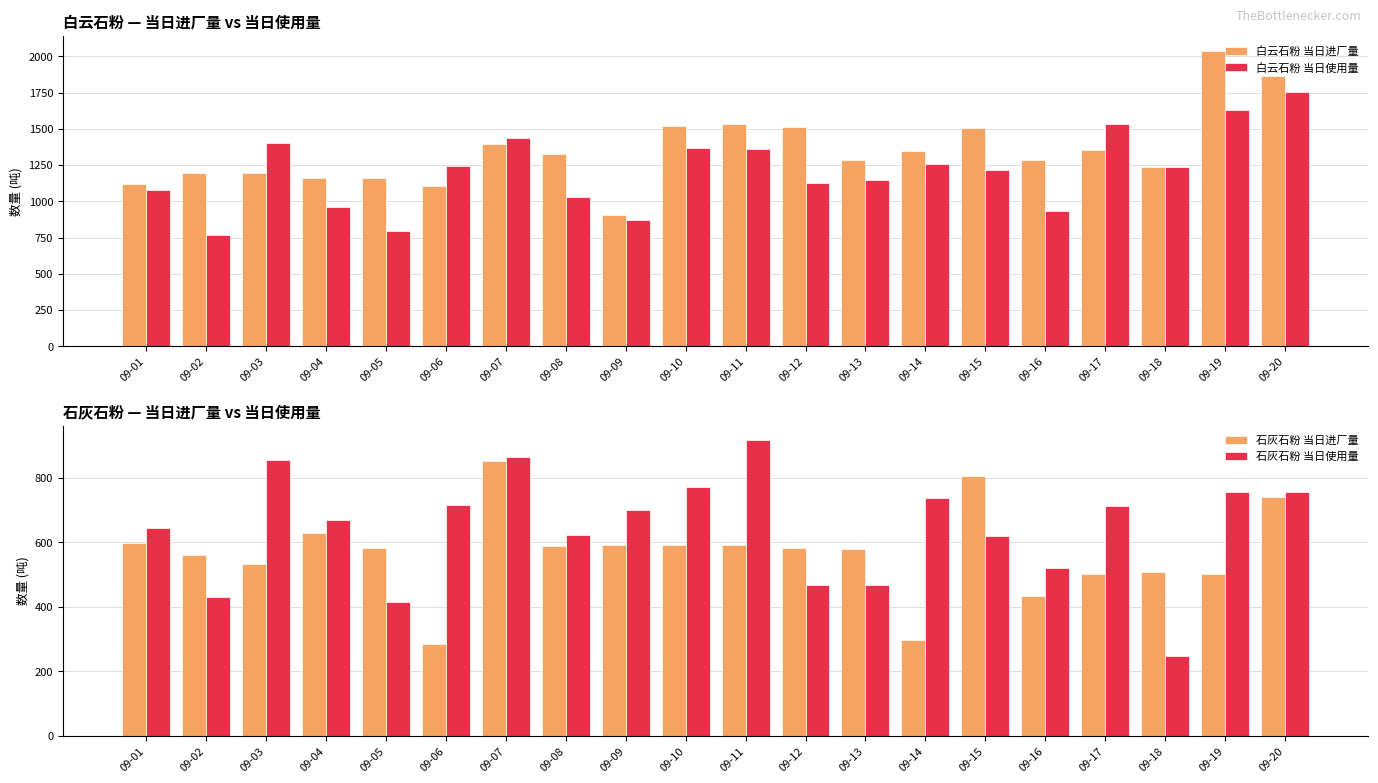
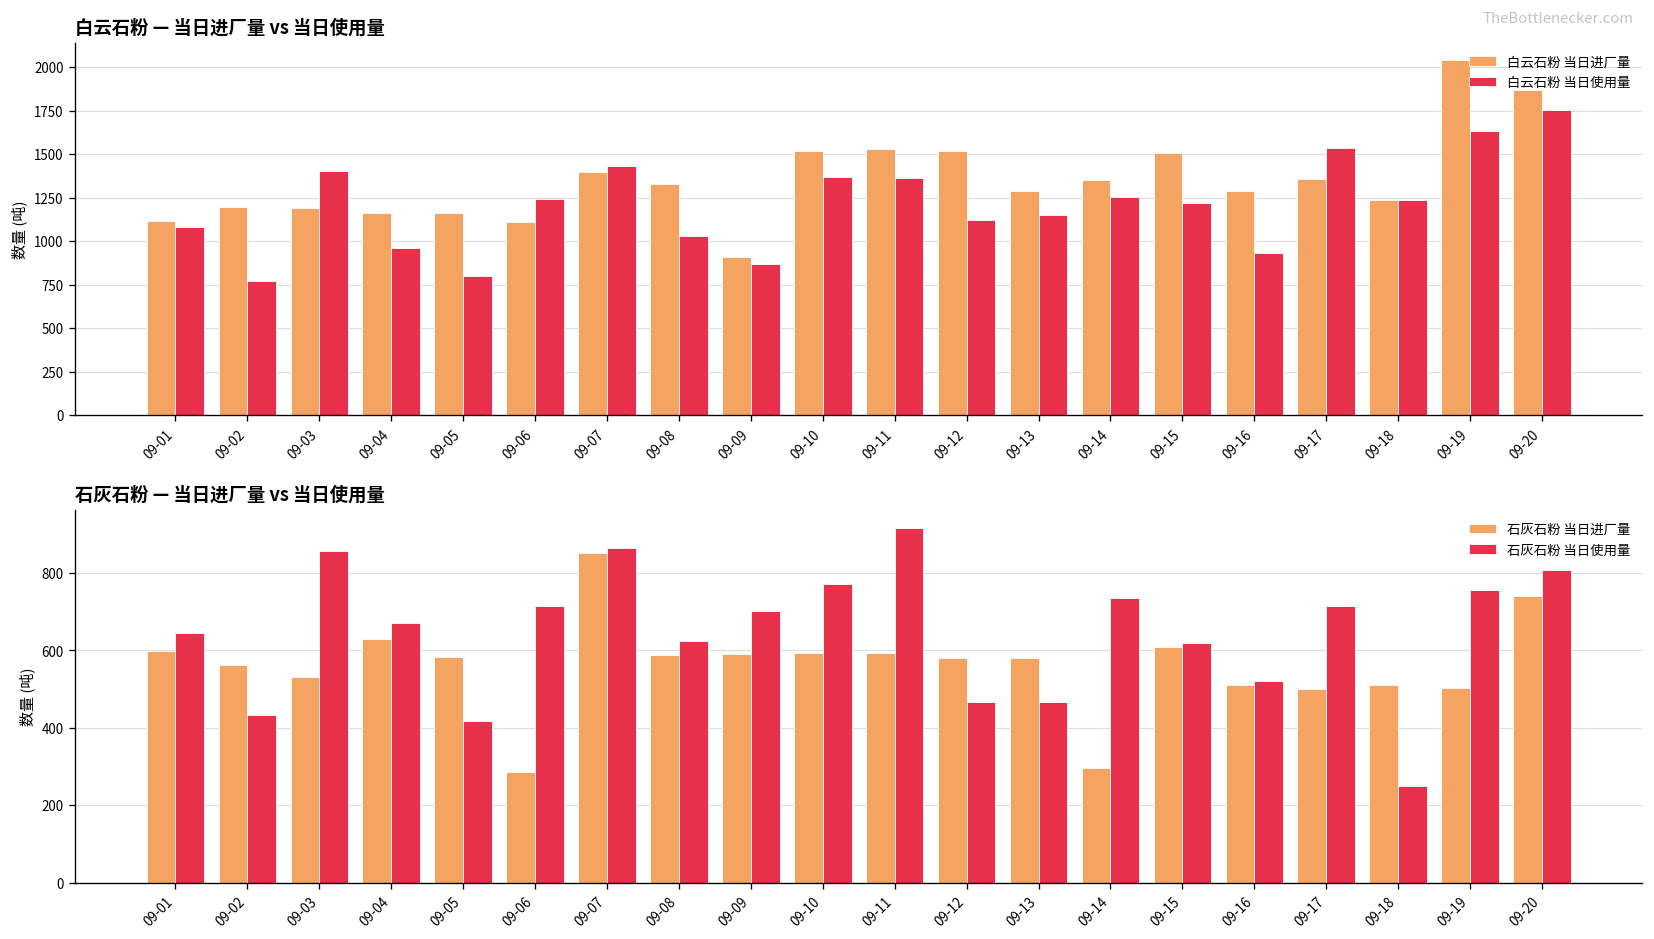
石灰石粉 — 当日进厂量 vs 当日使用量, 石灰石粉 当日进厂量, 09-15: 810 -> 610
石灰石粉 — 当日进厂量 vs 当日使用量, 石灰石粉 当日进厂量, 09-16: 440 -> 510
石灰石粉 — 当日进厂量 vs 当日使用量, 石灰石粉 当日使用量, 09-20: 760 -> 810
